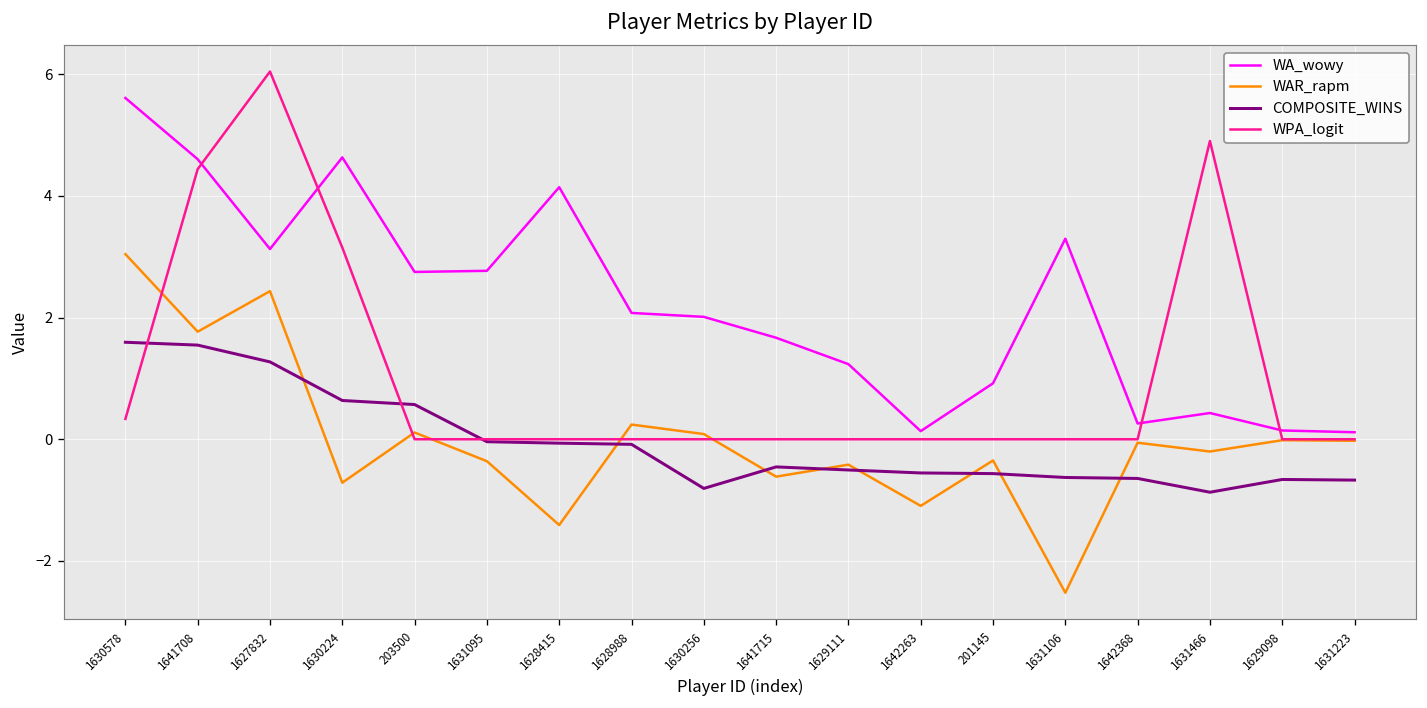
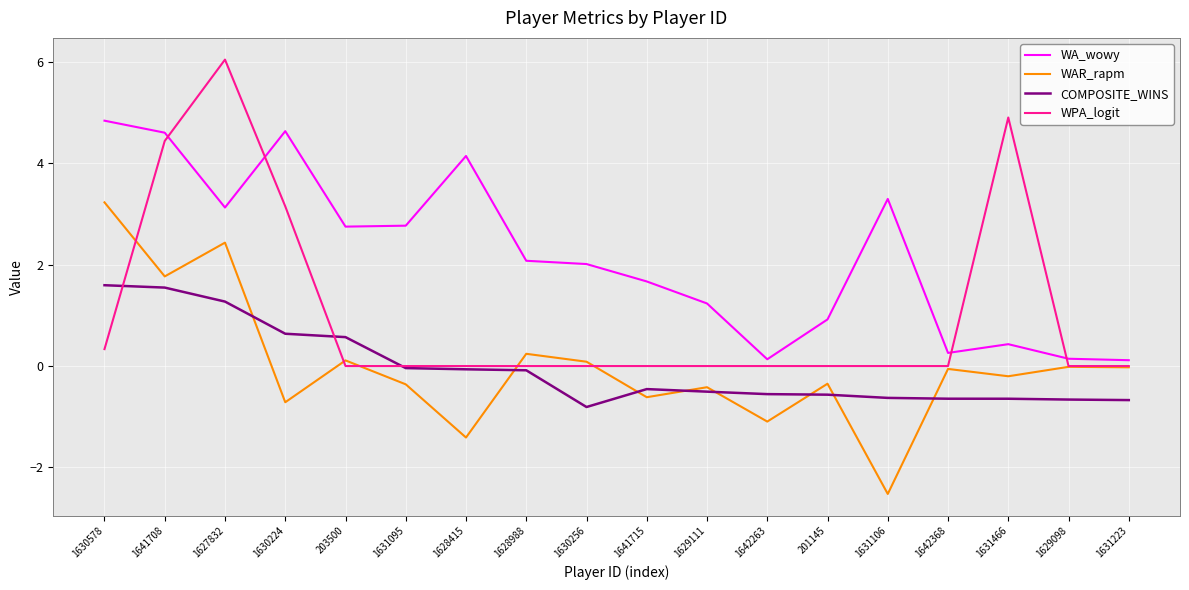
WA_wowy, 1630578: 5.6 -> 4.8
WAR_rapm, 1630578: 3.0 -> 3.2
COMPOSITE_WINS, 1631466: -0.9 -> -0.6
